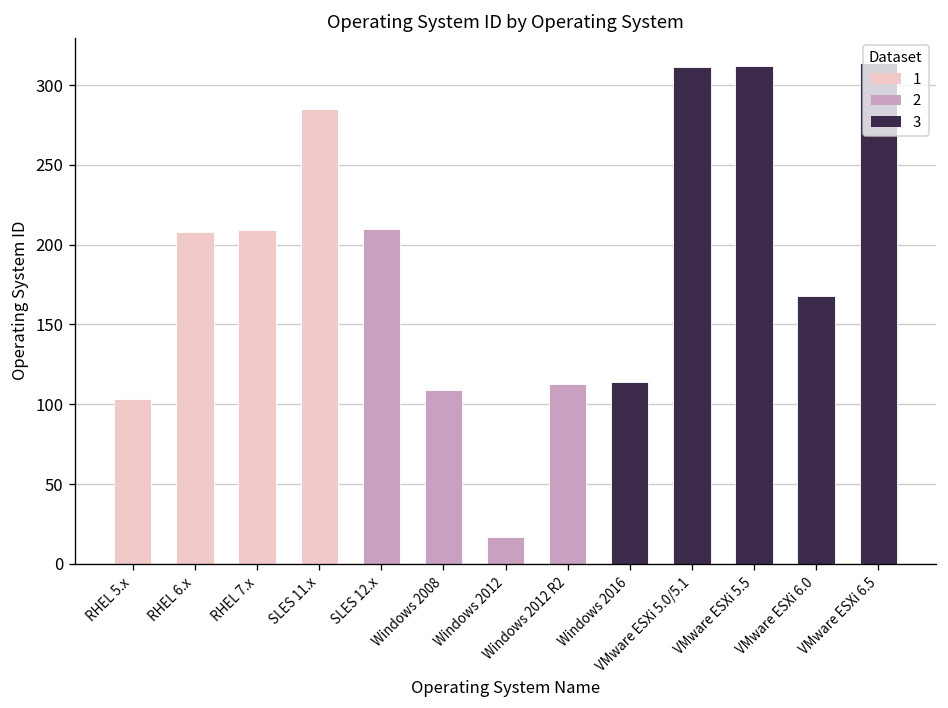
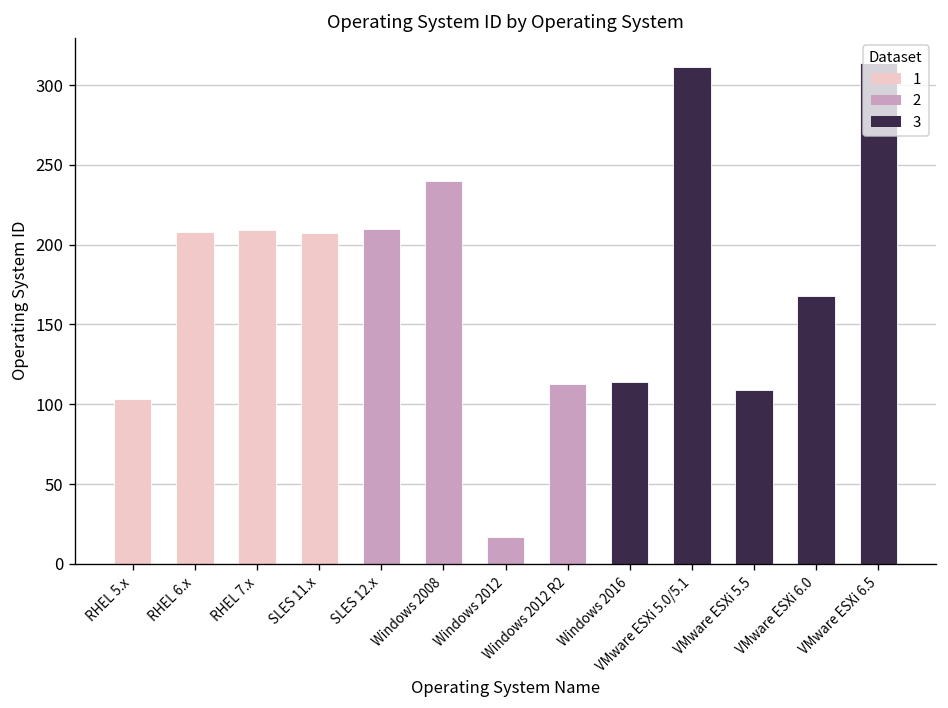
SLES 11.x: 285 -> 207
Windows 2008: 109 -> 240
VMware ESXi 5.5: 312 -> 109
